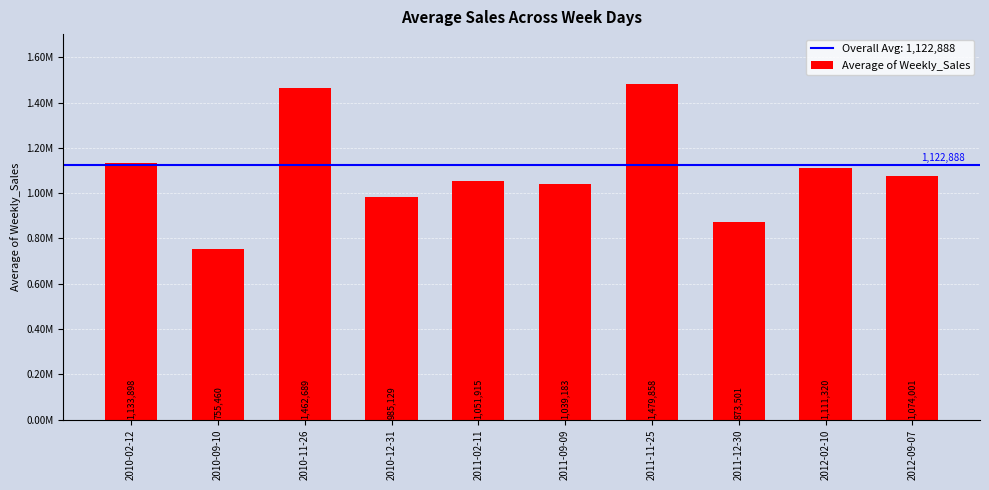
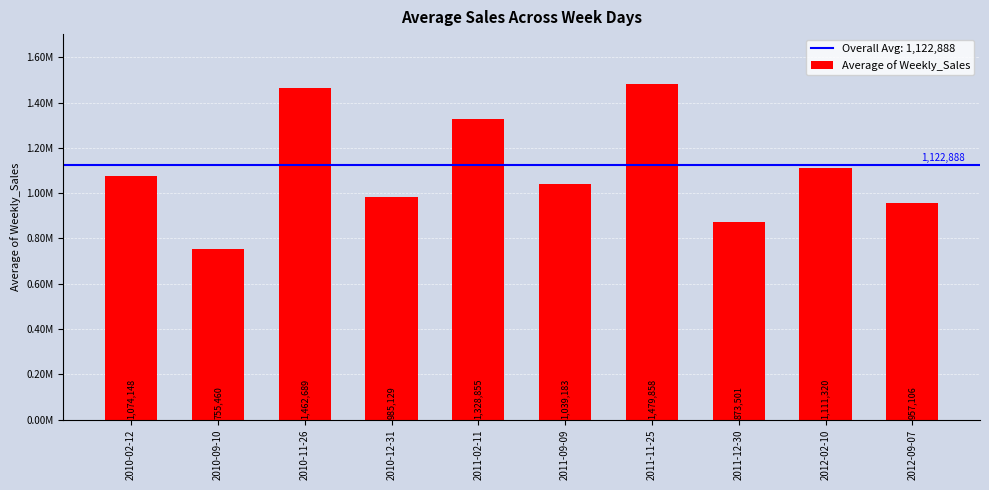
2010-02-12: 1,133,898 -> 1,074,148
2011-02-11: 1,051,915 -> 1,328,855
2012-09-07: 1,074,001 -> 957,106
